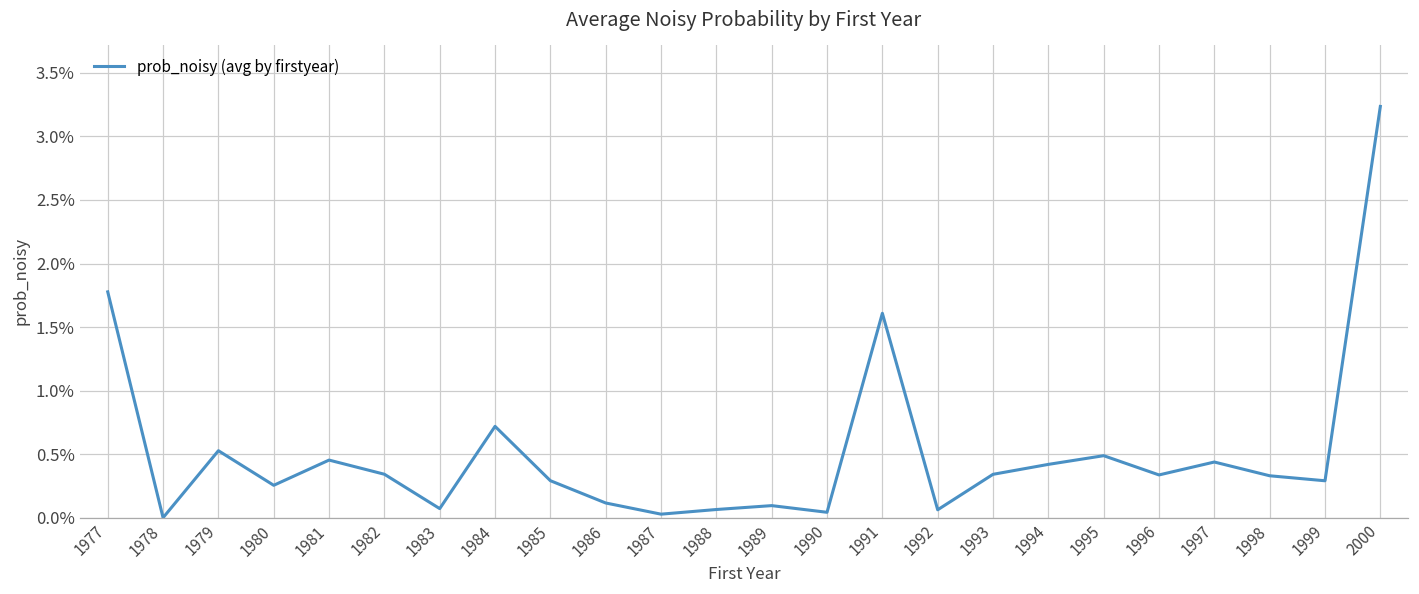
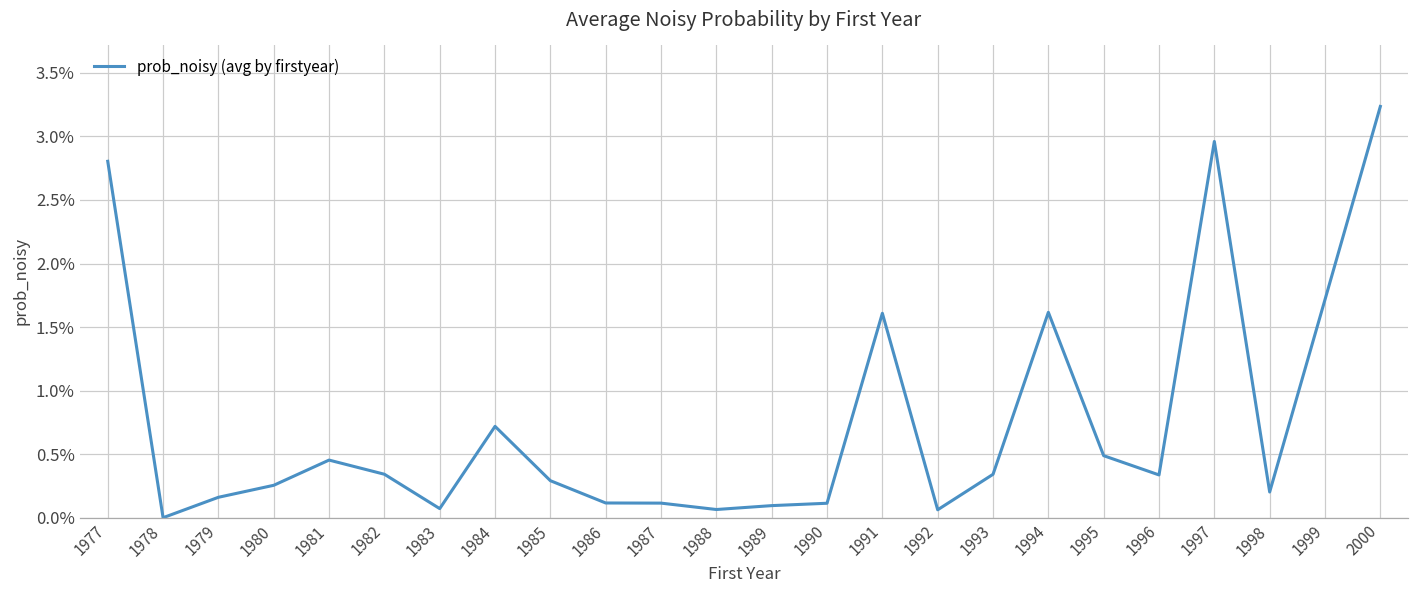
1977: 1.78% -> 2.80%
1979: 0.53% -> 0.16%
1987: 0.03% -> 0.12%
1990: 0.04% -> 0.11%
1994: 0.42% -> 1.62%
1997: 0.44% -> 2.96%
1998: 0.33% -> 0.20%
1999: 0.29% -> 1.72%
